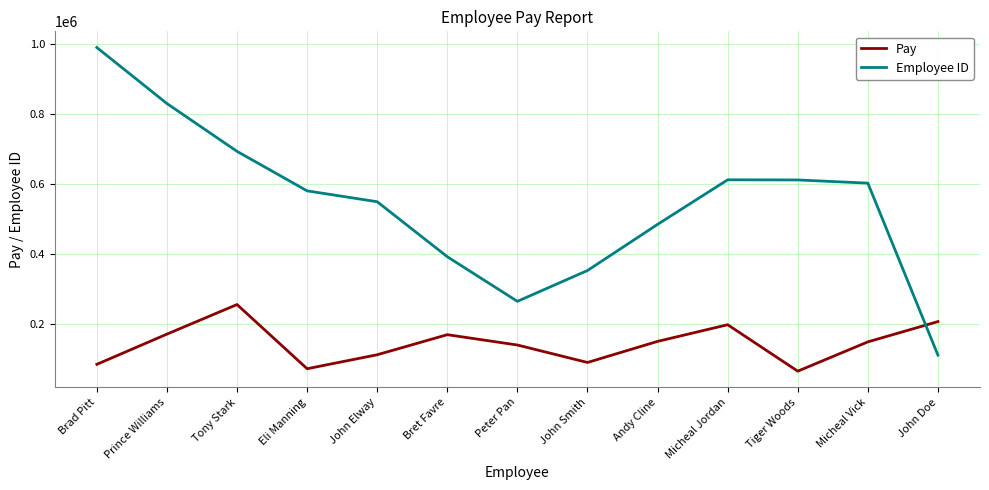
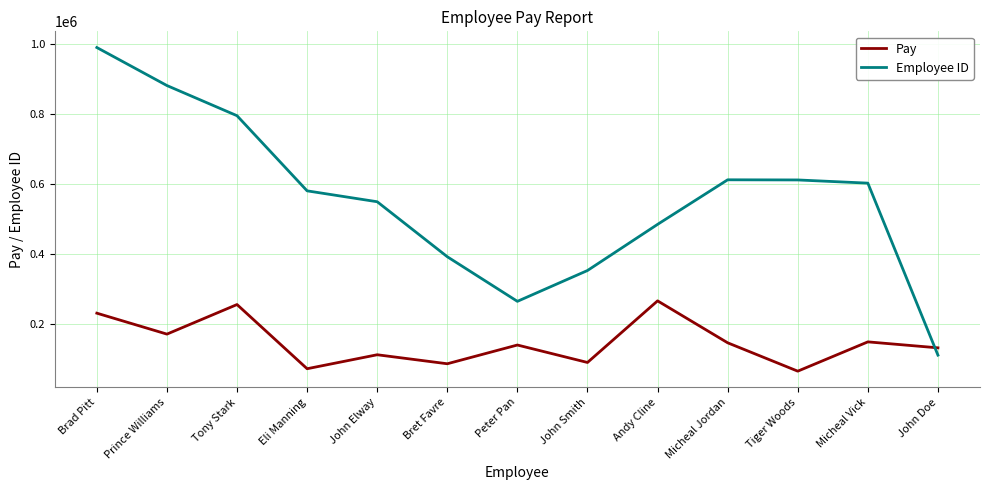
Pay, Brad Pitt: 80000 -> 230000
Employee ID, Prince Williams: 830000 -> 880000
Employee ID, Tony Stark: 690000 -> 800000
Pay, Bret Favre: 170000 -> 90000
Pay, Andy Cline: 150000 -> 270000
Pay, Micheal Jordan: 200000 -> 150000
Pay, John Doe: 210000 -> 130000
